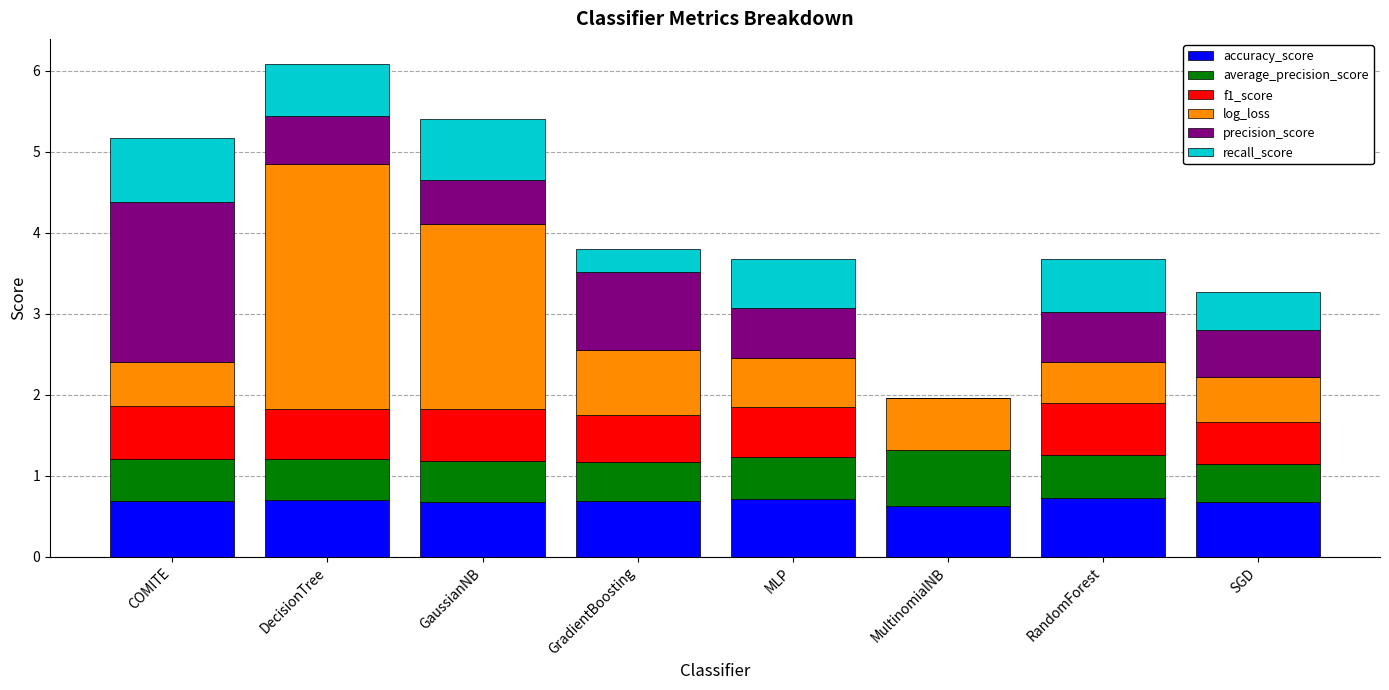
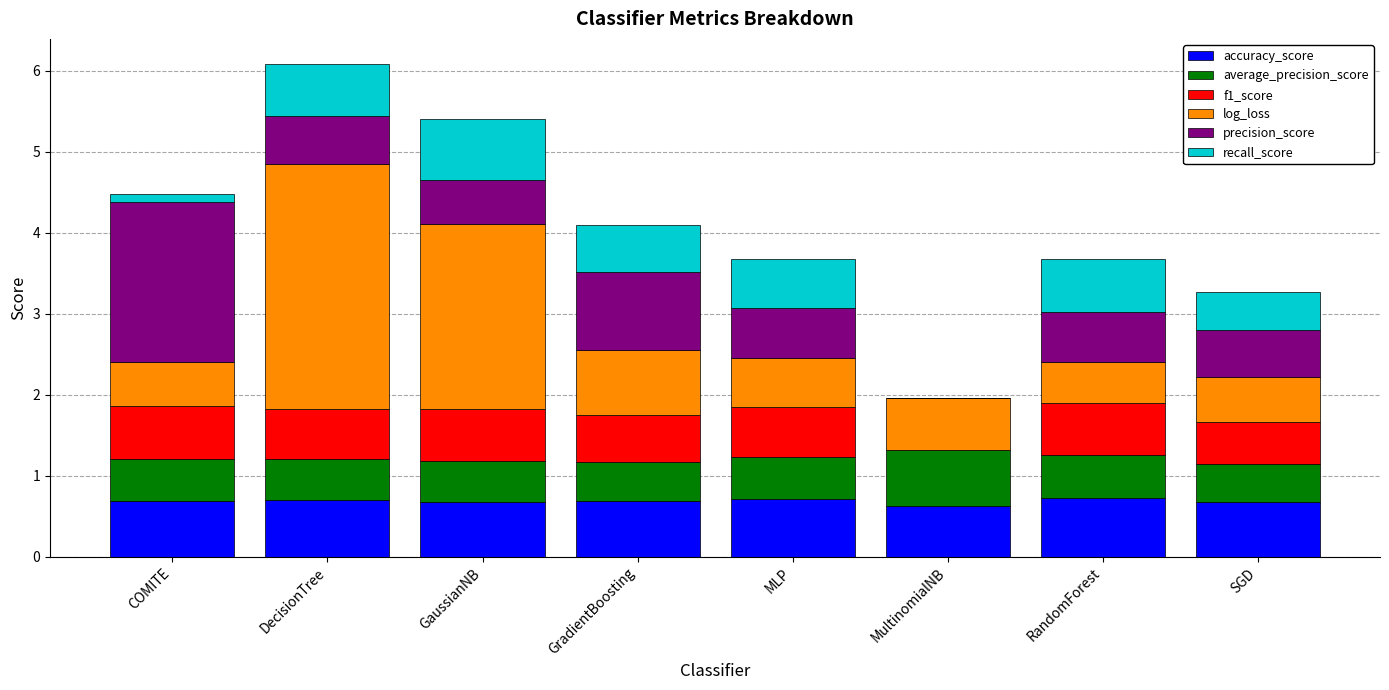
recall_score, COMITE: 0.8 -> 0.1
recall_score, GradientBoosting: 0.3 -> 0.6
